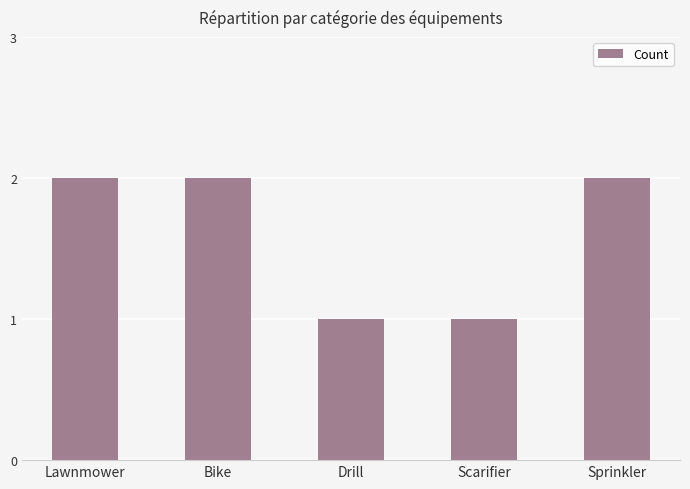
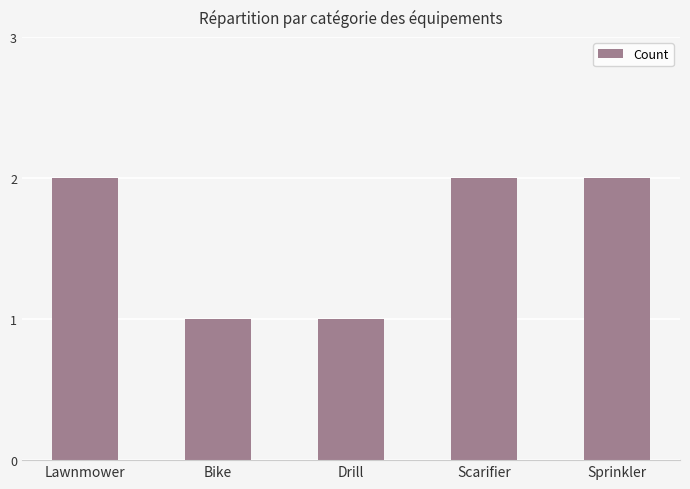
Bike: 2 -> 1
Scarifier: 1 -> 2
